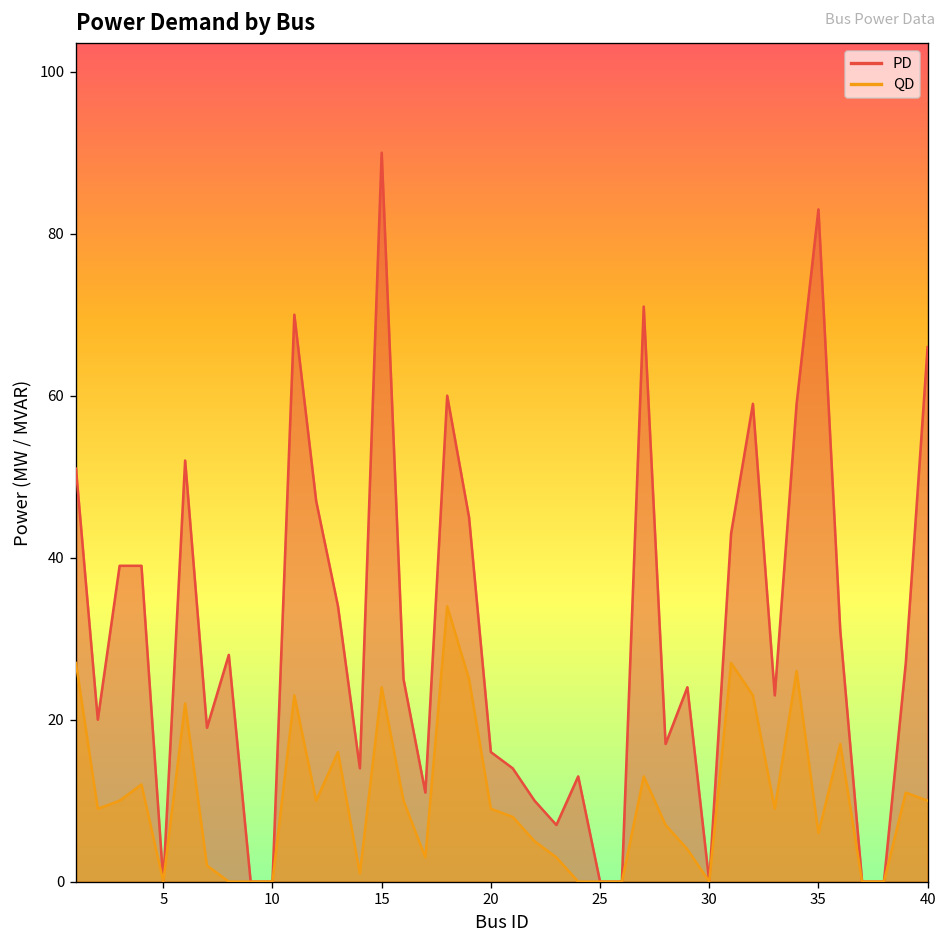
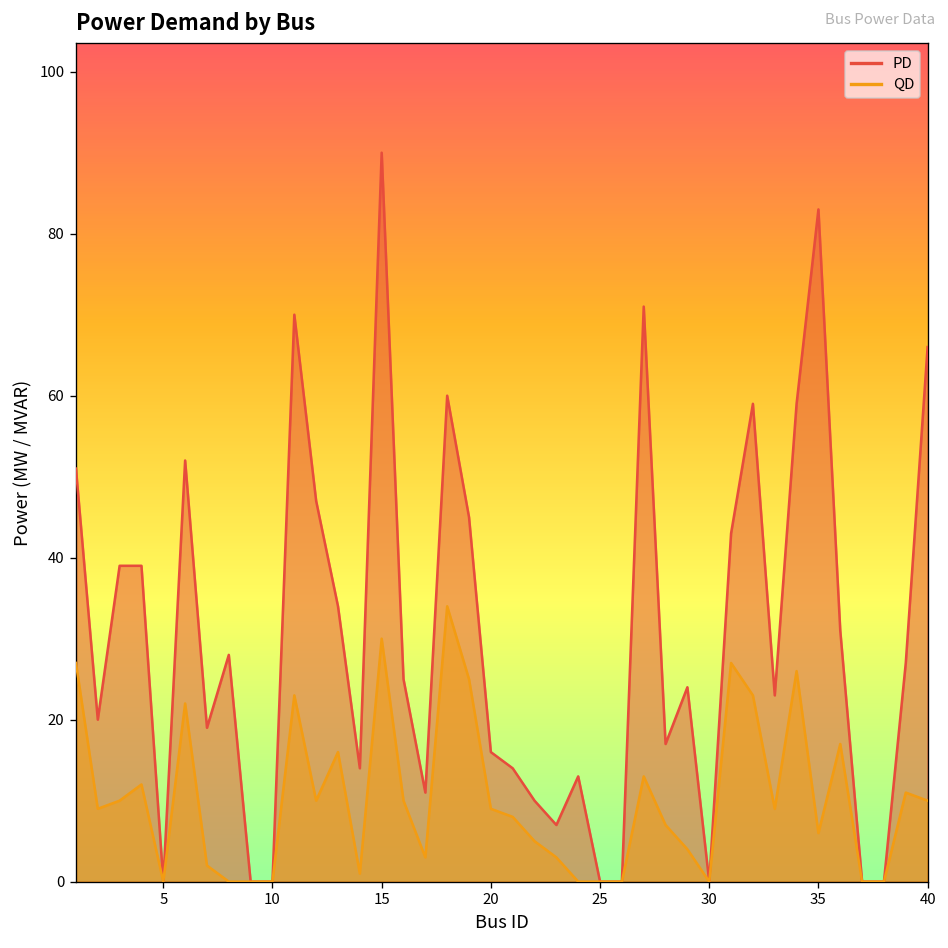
QD, 15: 24 -> 30
